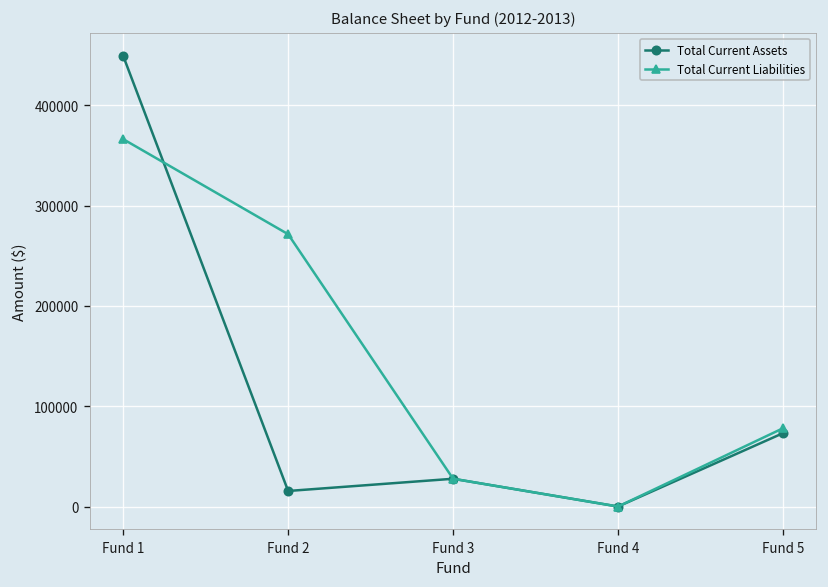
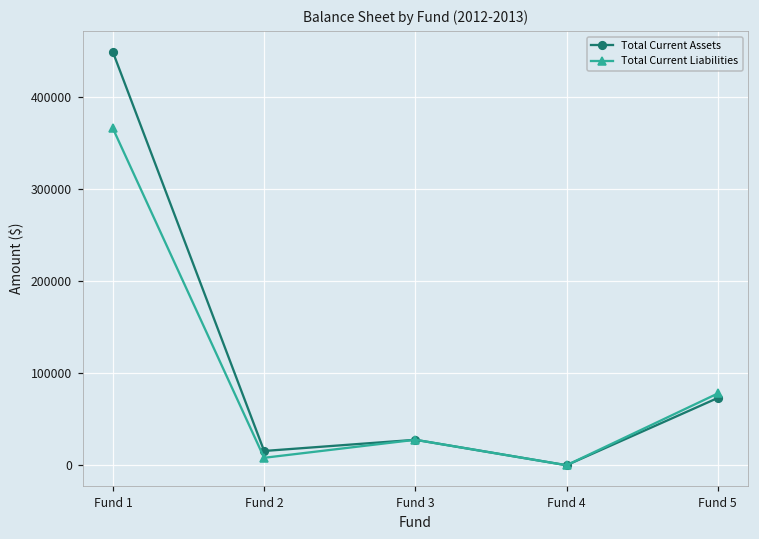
Total Current Liabilities, Fund 2: 270000 -> 10000
